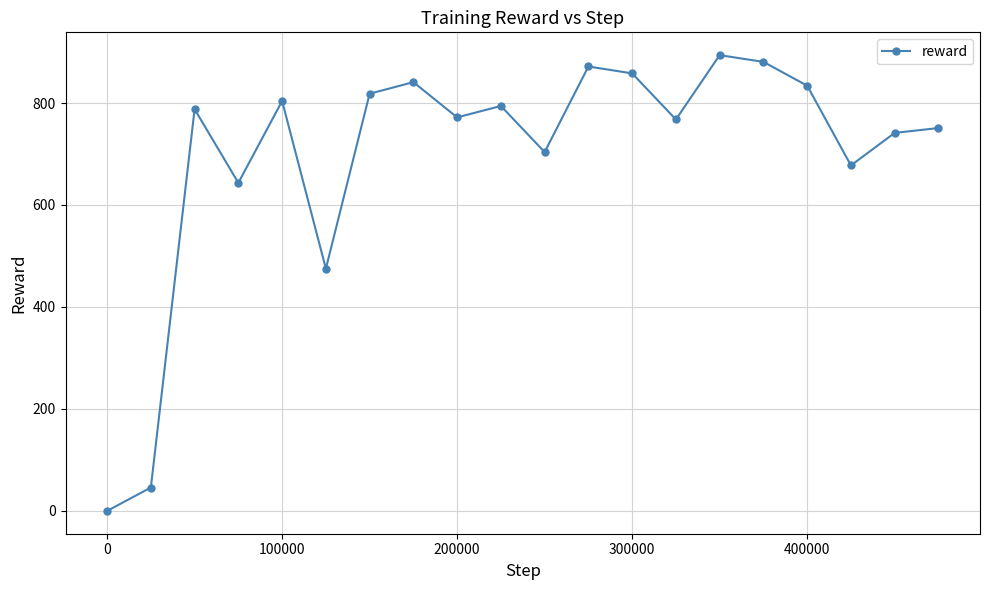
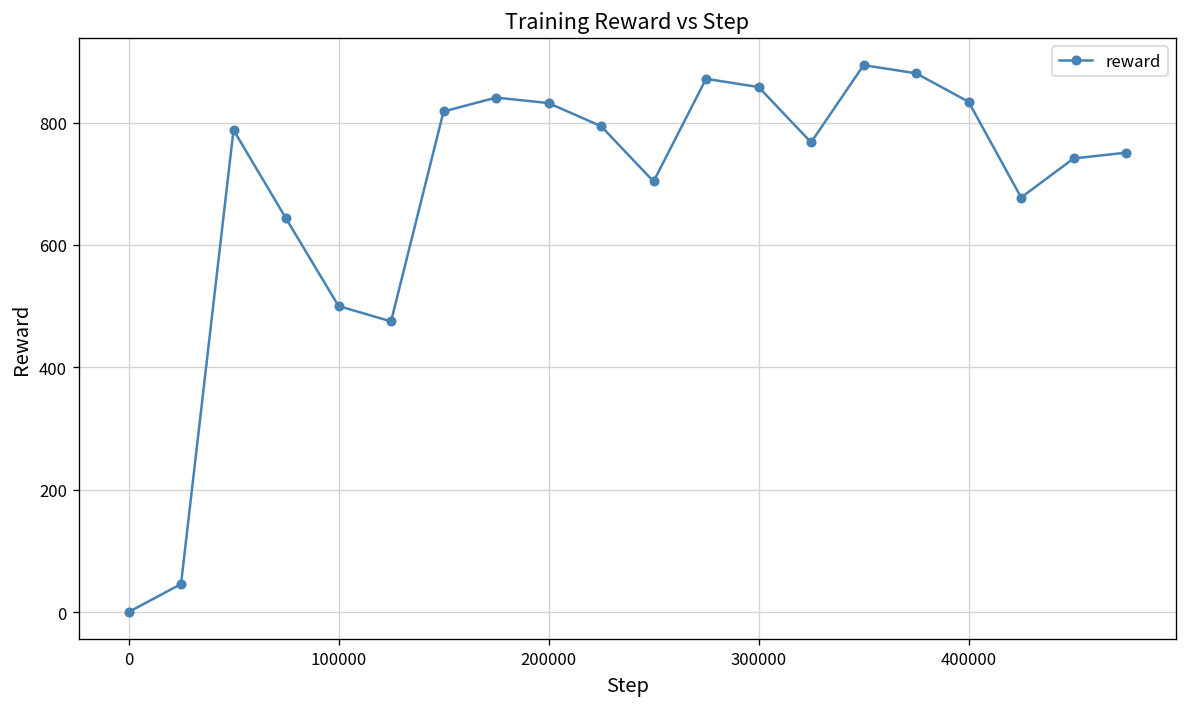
100000: 800 -> 500
200000: 770 -> 830
